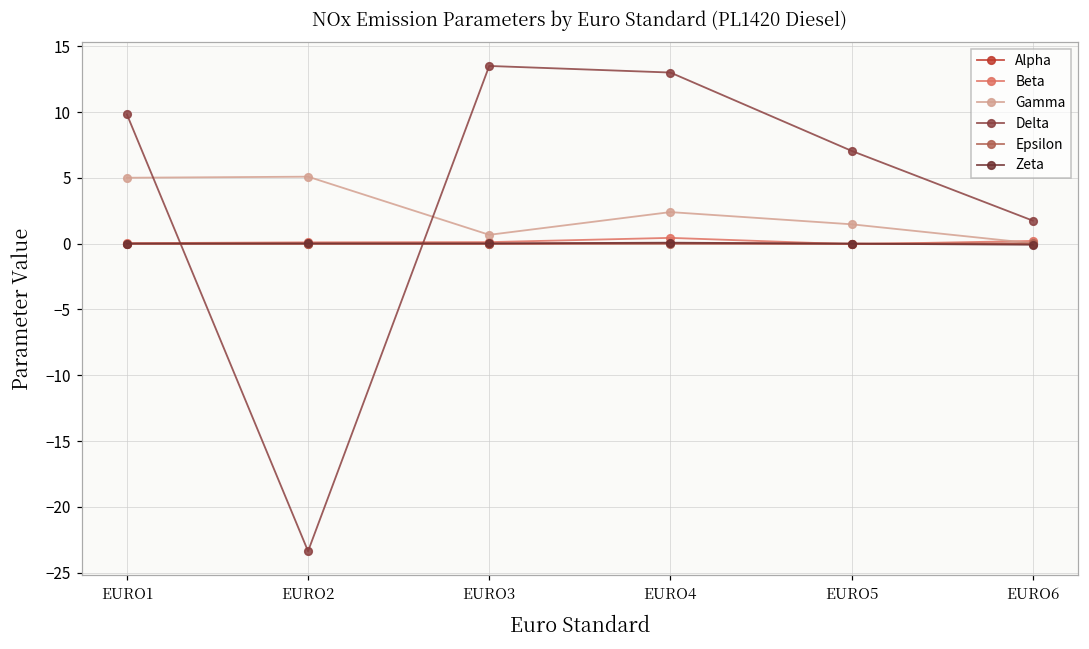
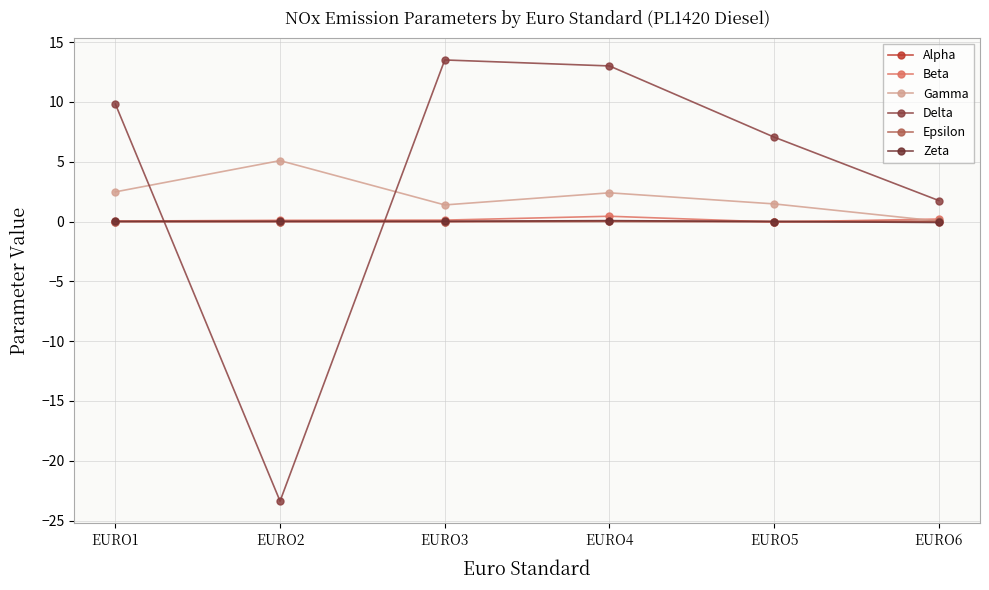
Gamma, EURO1: 5.0 -> 2.5
Gamma, EURO3: 0.7 -> 1.4
